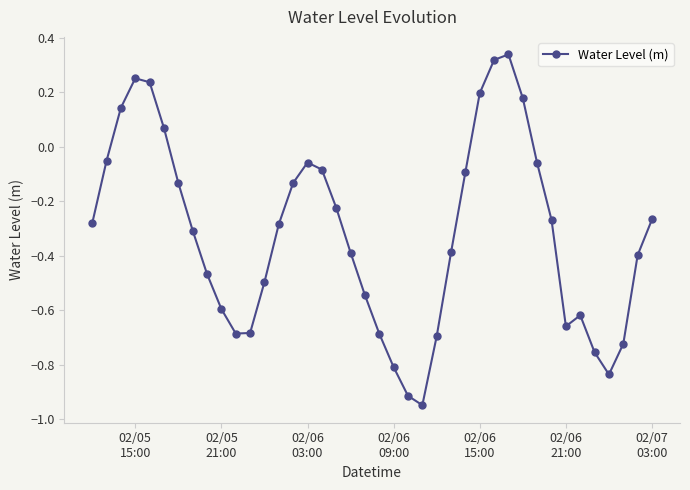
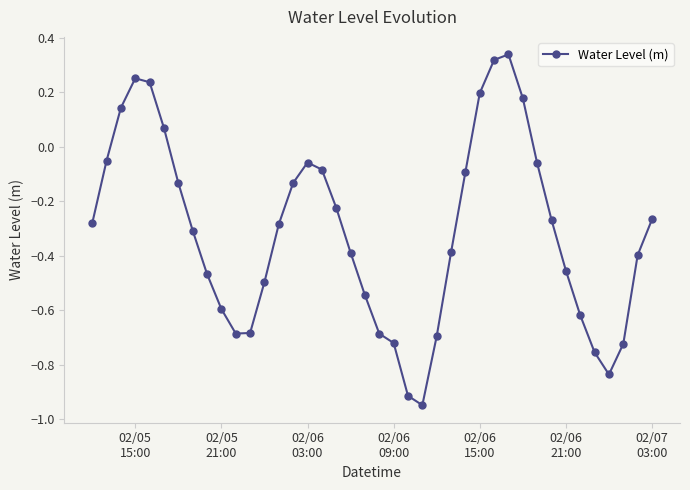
02/06 09:00: -0.81 -> -0.72
02/06 21:00: -0.66 -> -0.46
